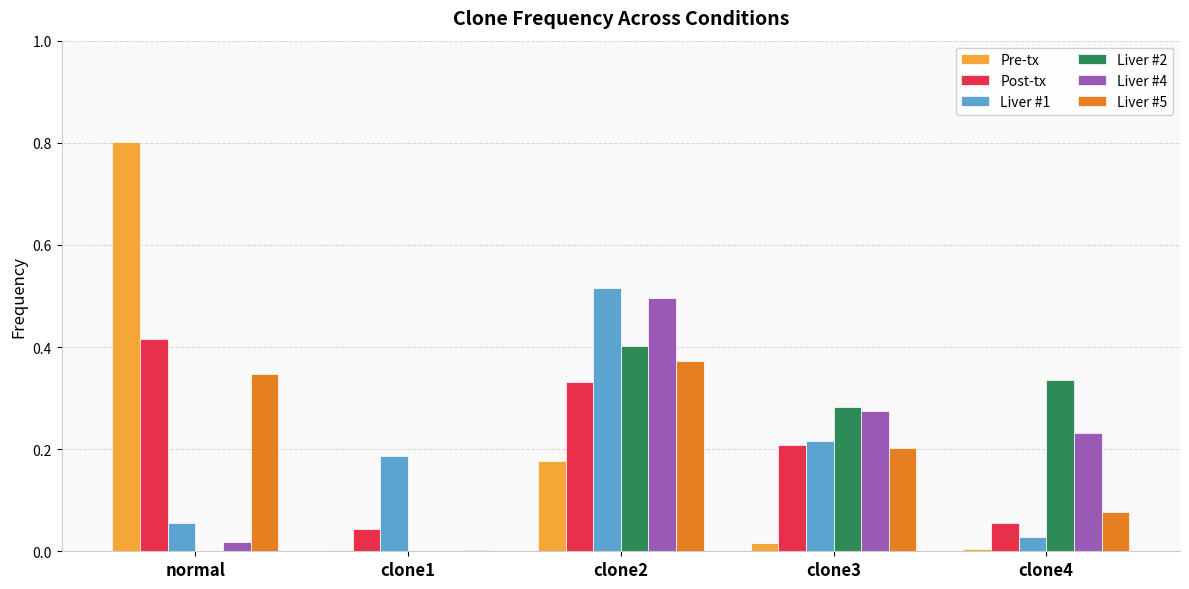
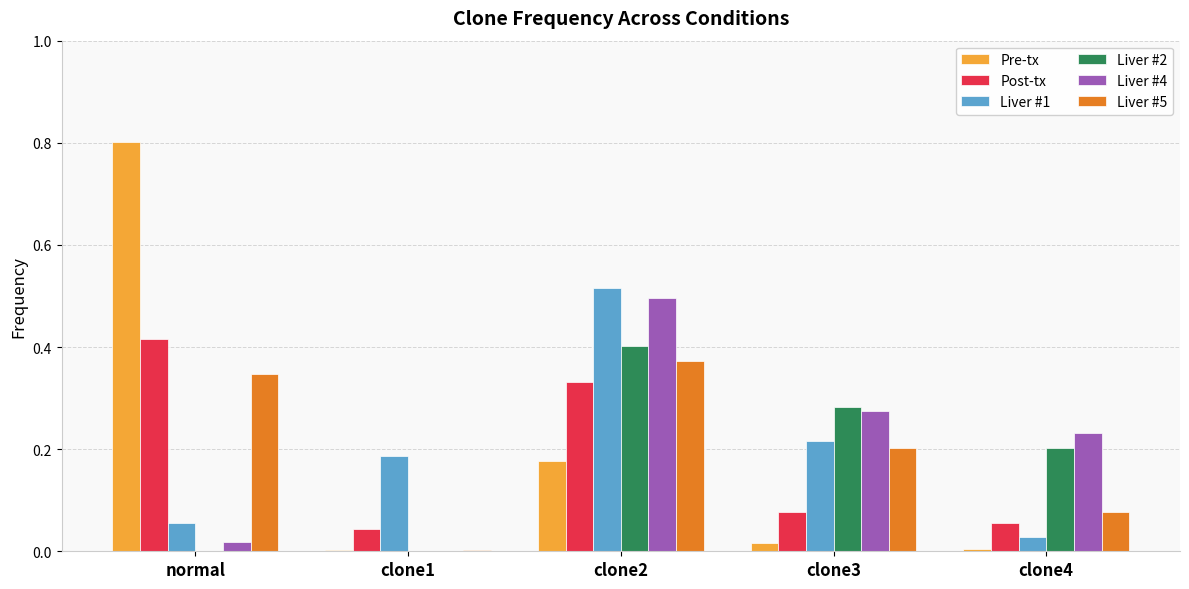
Post-tx, clone3: 0.21 -> 0.08
Liver #2, clone4: 0.34 -> 0.20
